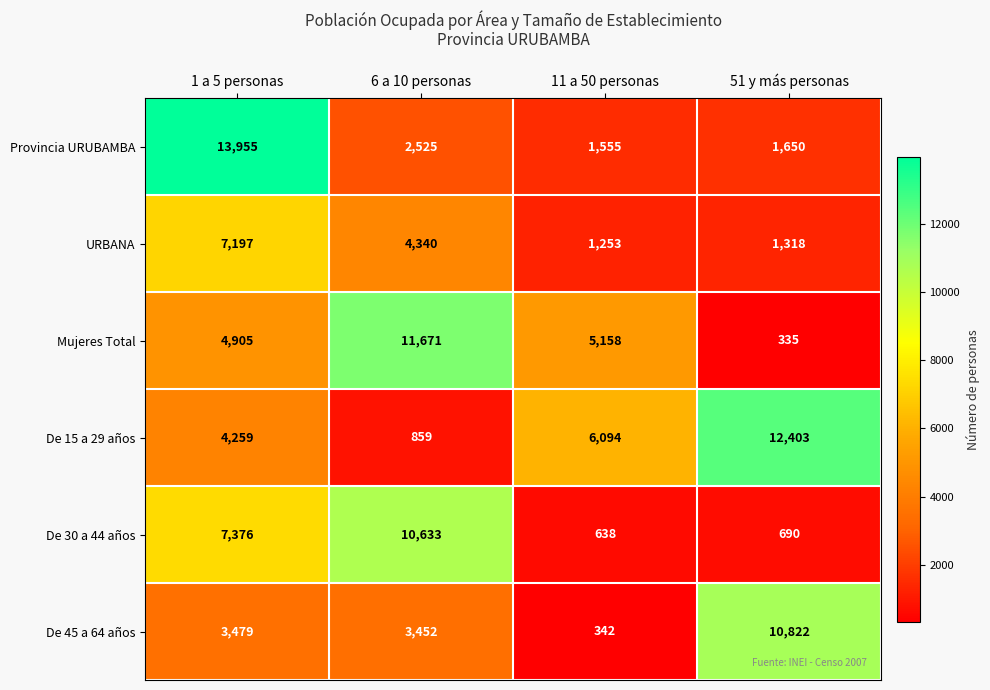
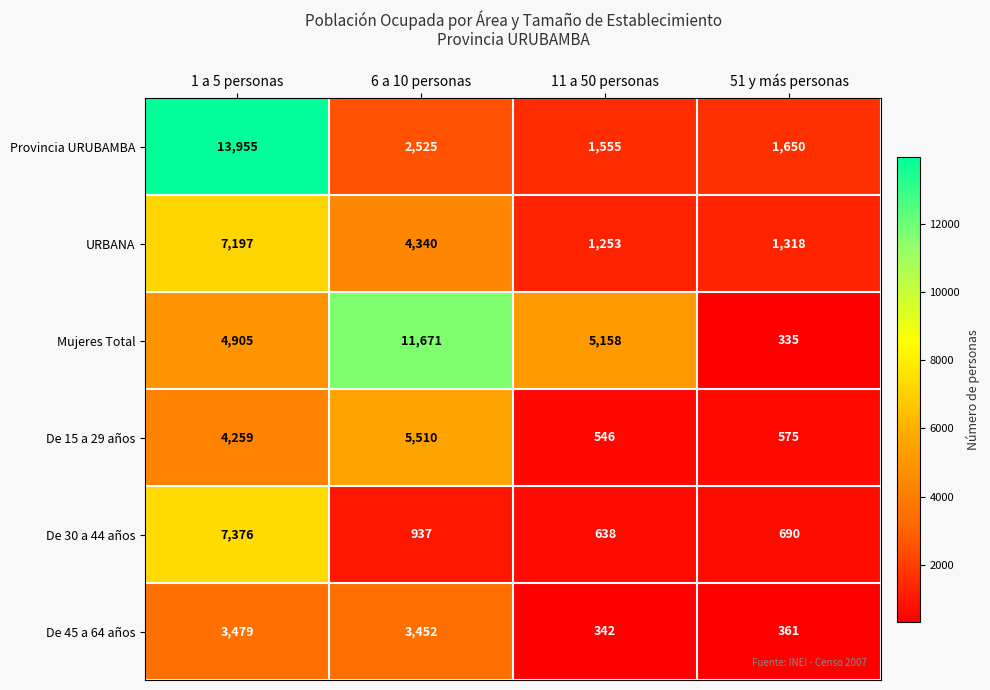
De 15 a 29 años, 6 a 10 personas: 859 -> 5,510
De 15 a 29 años, 11 a 50 personas: 6,094 -> 546
De 15 a 29 años, 51 y más personas: 12,403 -> 575
De 30 a 44 años, 6 a 10 personas: 10,633 -> 937
De 45 a 64 años, 51 y más personas: 10,822 -> 361
